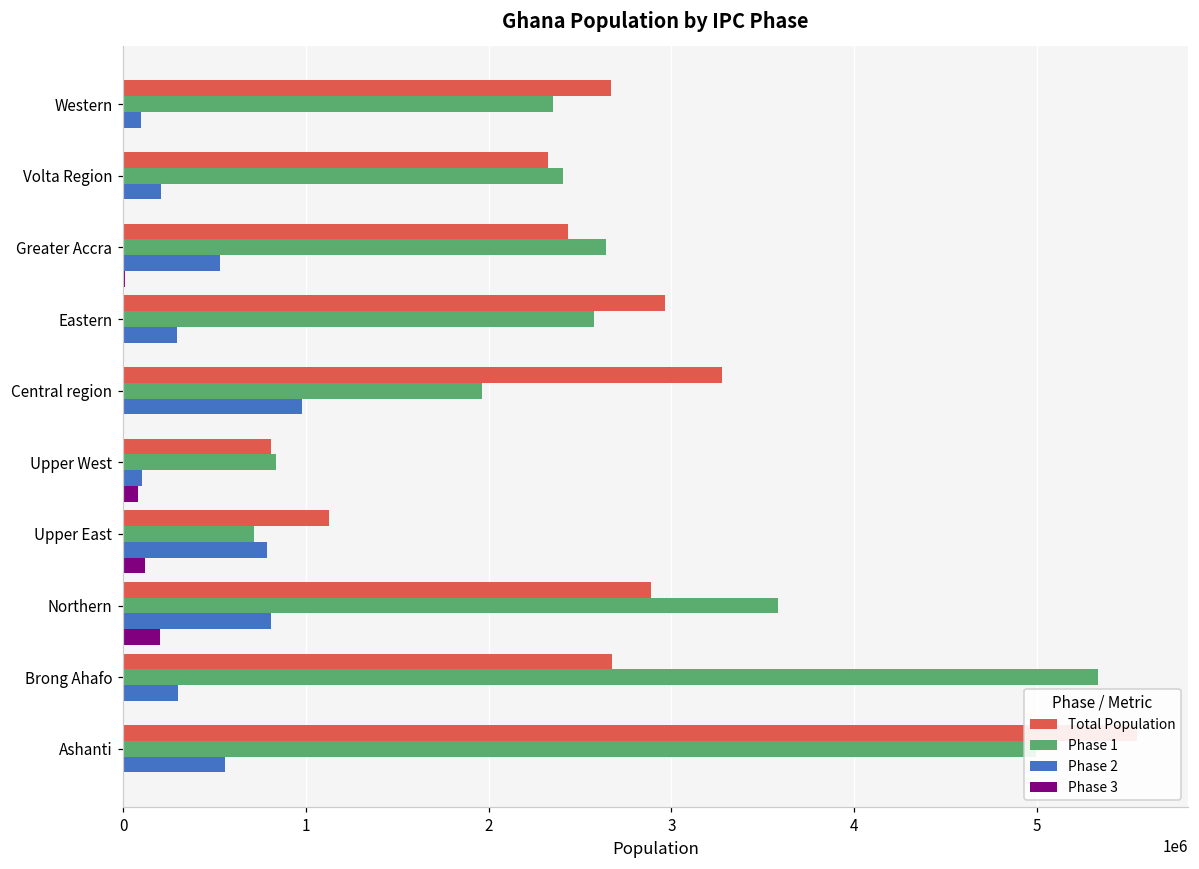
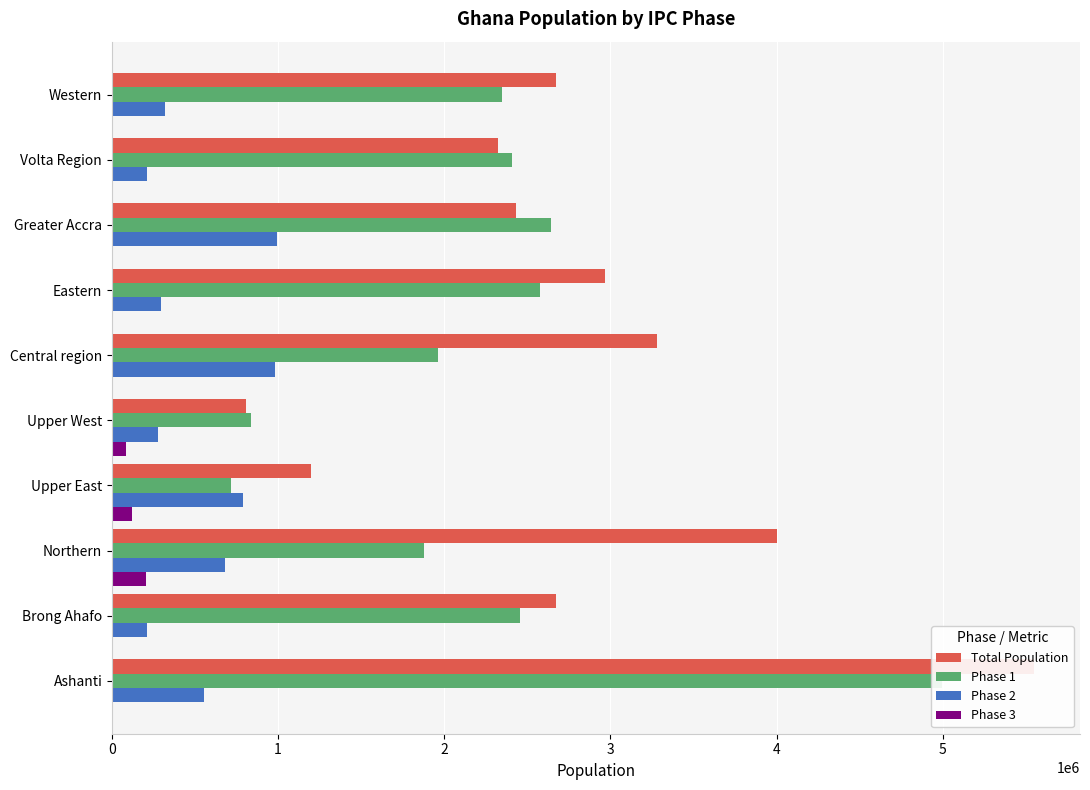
Phase 2, Western: 100000 -> 320000
Phase 2, Greater Accra: 530000 -> 990000
Phase 2, Upper West: 100000 -> 280000
Total Population, Upper East: 1130000 -> 1200000
Total Population, Northern: 2890000 -> 4000000
Phase 1, Northern: 3580000 -> 1880000
Phase 2, Northern: 810000 -> 680000
Phase 1, Brong Ahafo: 5330000 -> 2460000
Phase 2, Brong Ahafo: 300000 -> 210000
